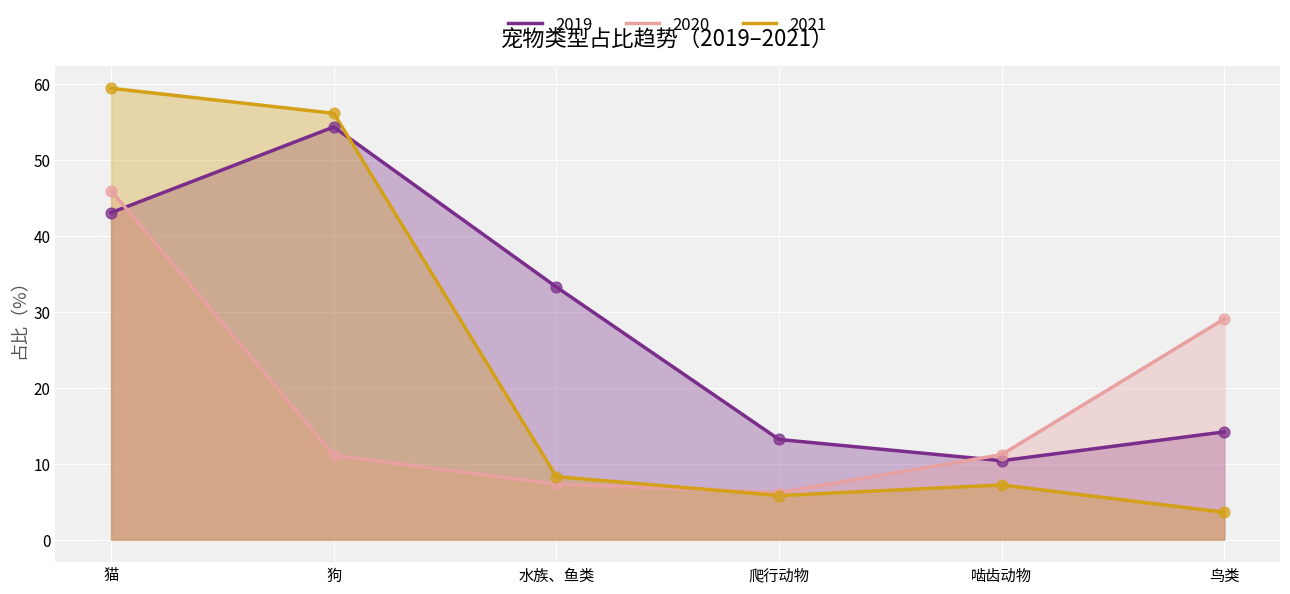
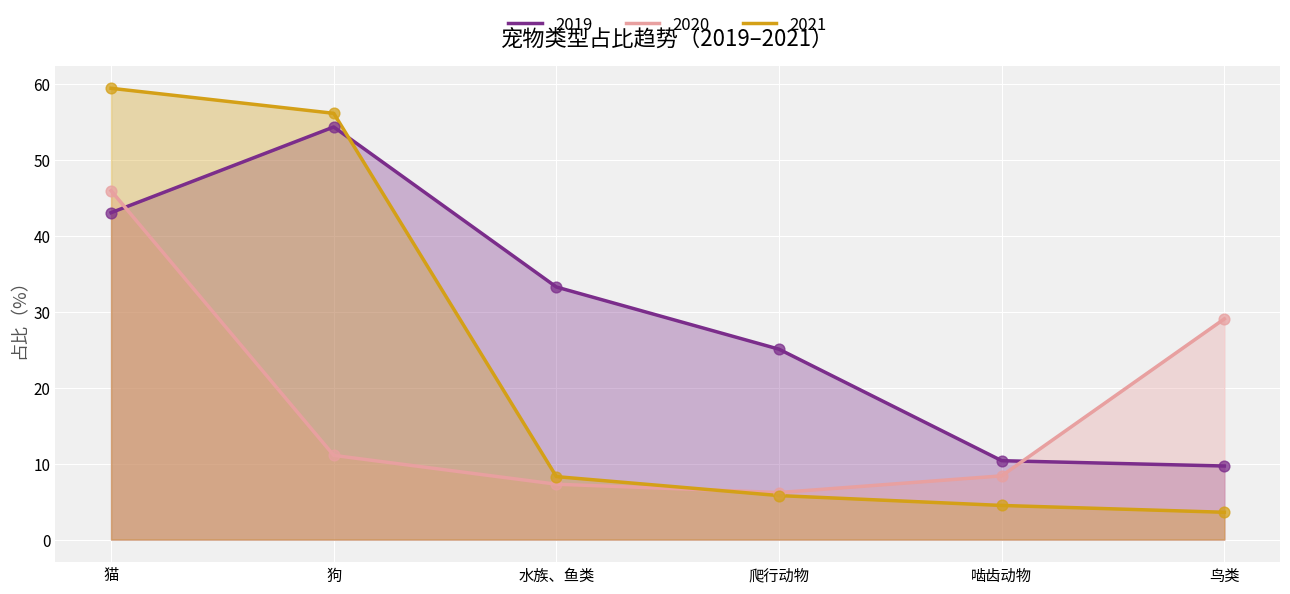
2019, 爬行动物: 13 -> 25
2020, 啮齿动物: 11 -> 8
2021, 啮齿动物: 7 -> 5
2019, 鸟类: 14 -> 10
